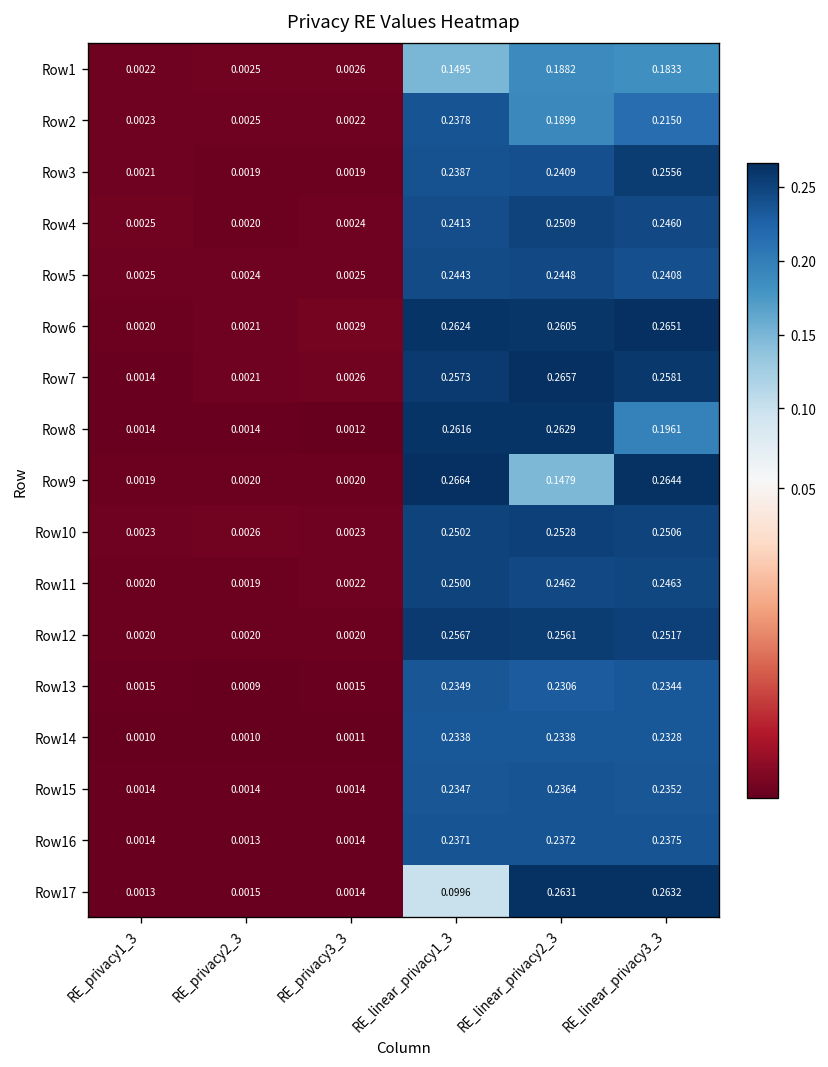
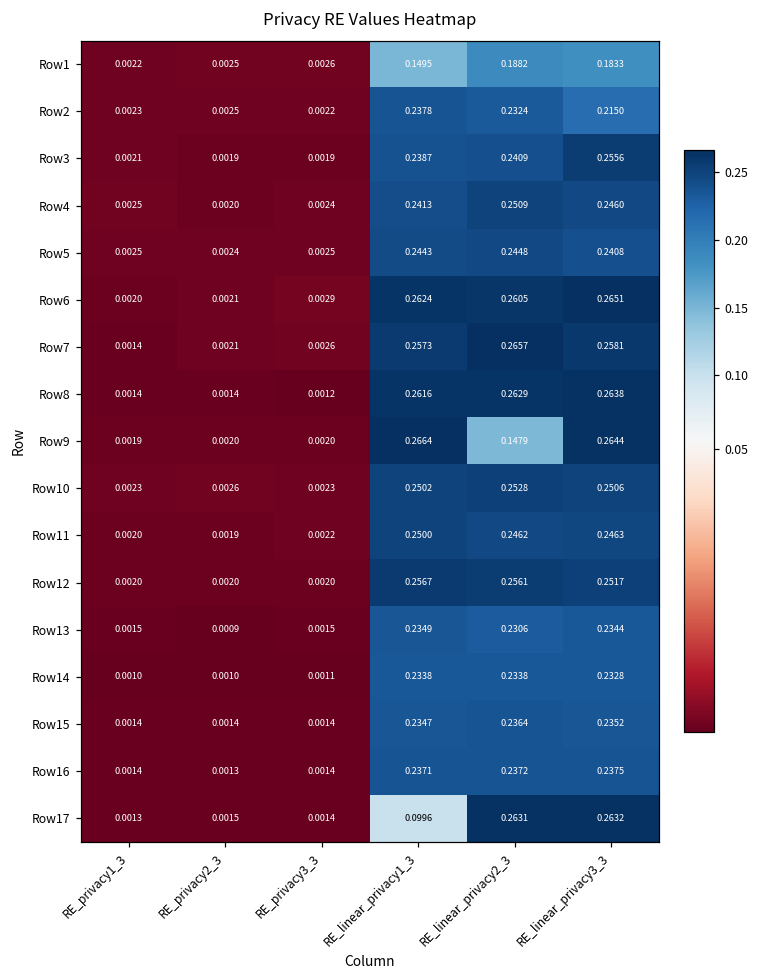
Row2, RE_linear_privacy2_3: 0.1899 -> 0.2324
Row8, RE_linear_privacy3_3: 0.1961 -> 0.2638
